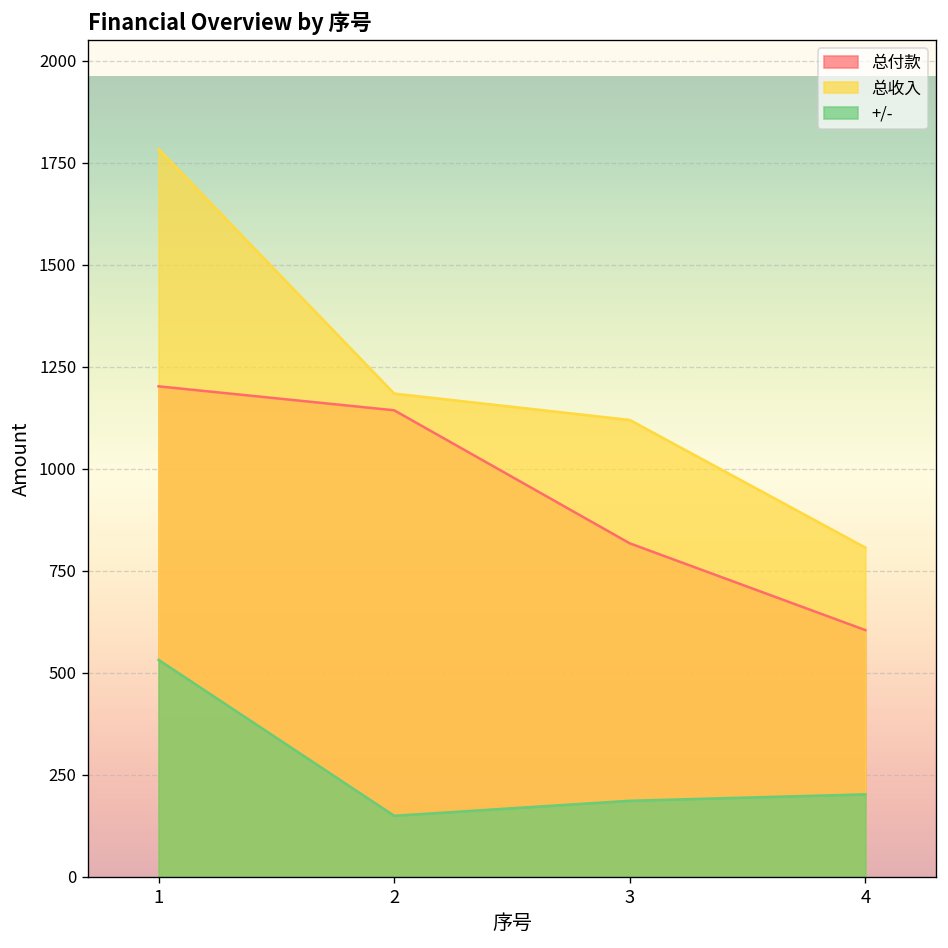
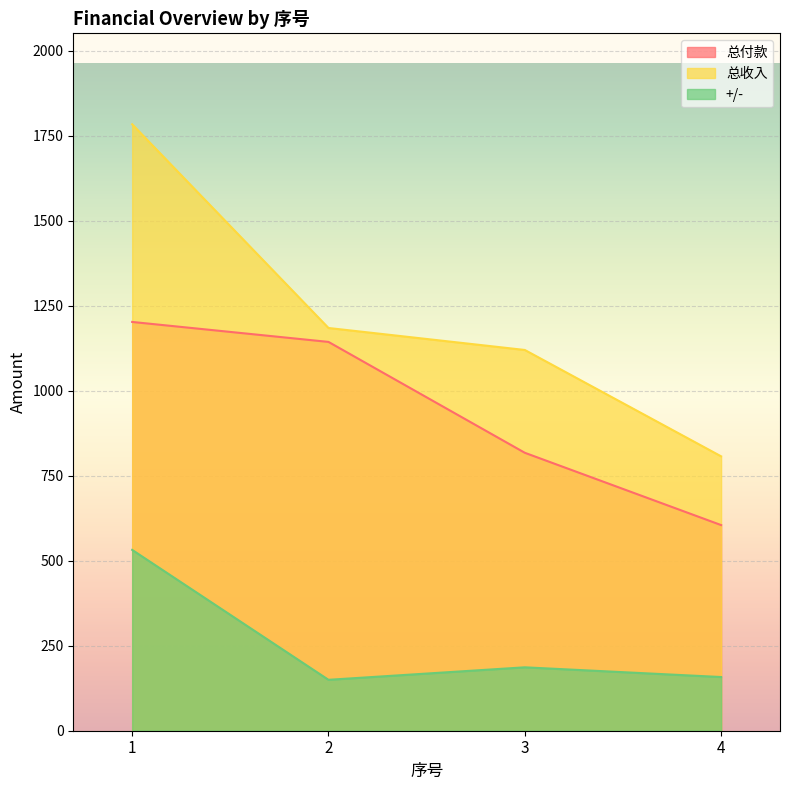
+/-, 4: 200 -> 160
